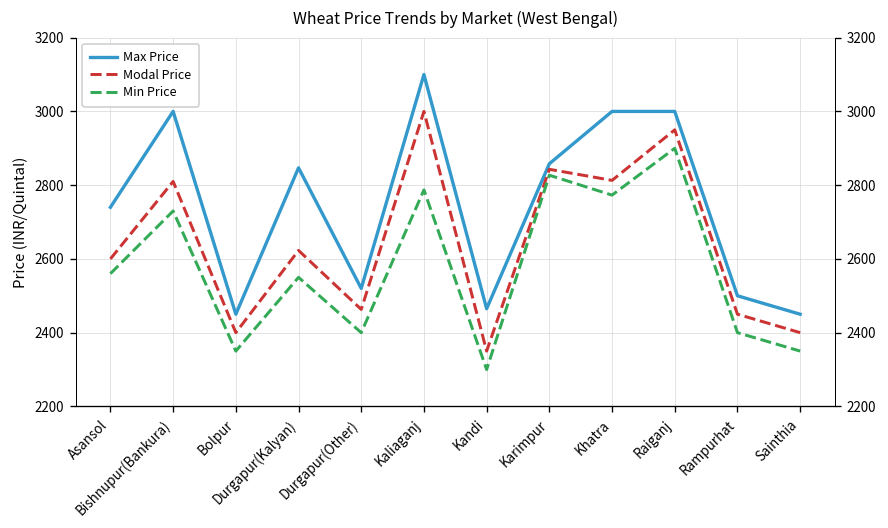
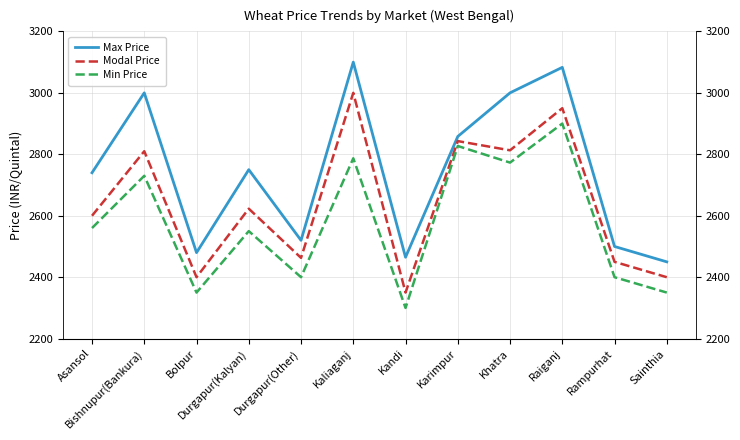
Max Price, Bolpur: 2450 -> 2480
Max Price, Durgapur(Kalyan): 2850 -> 2750
Max Price, Raiganj: 3000 -> 3080
